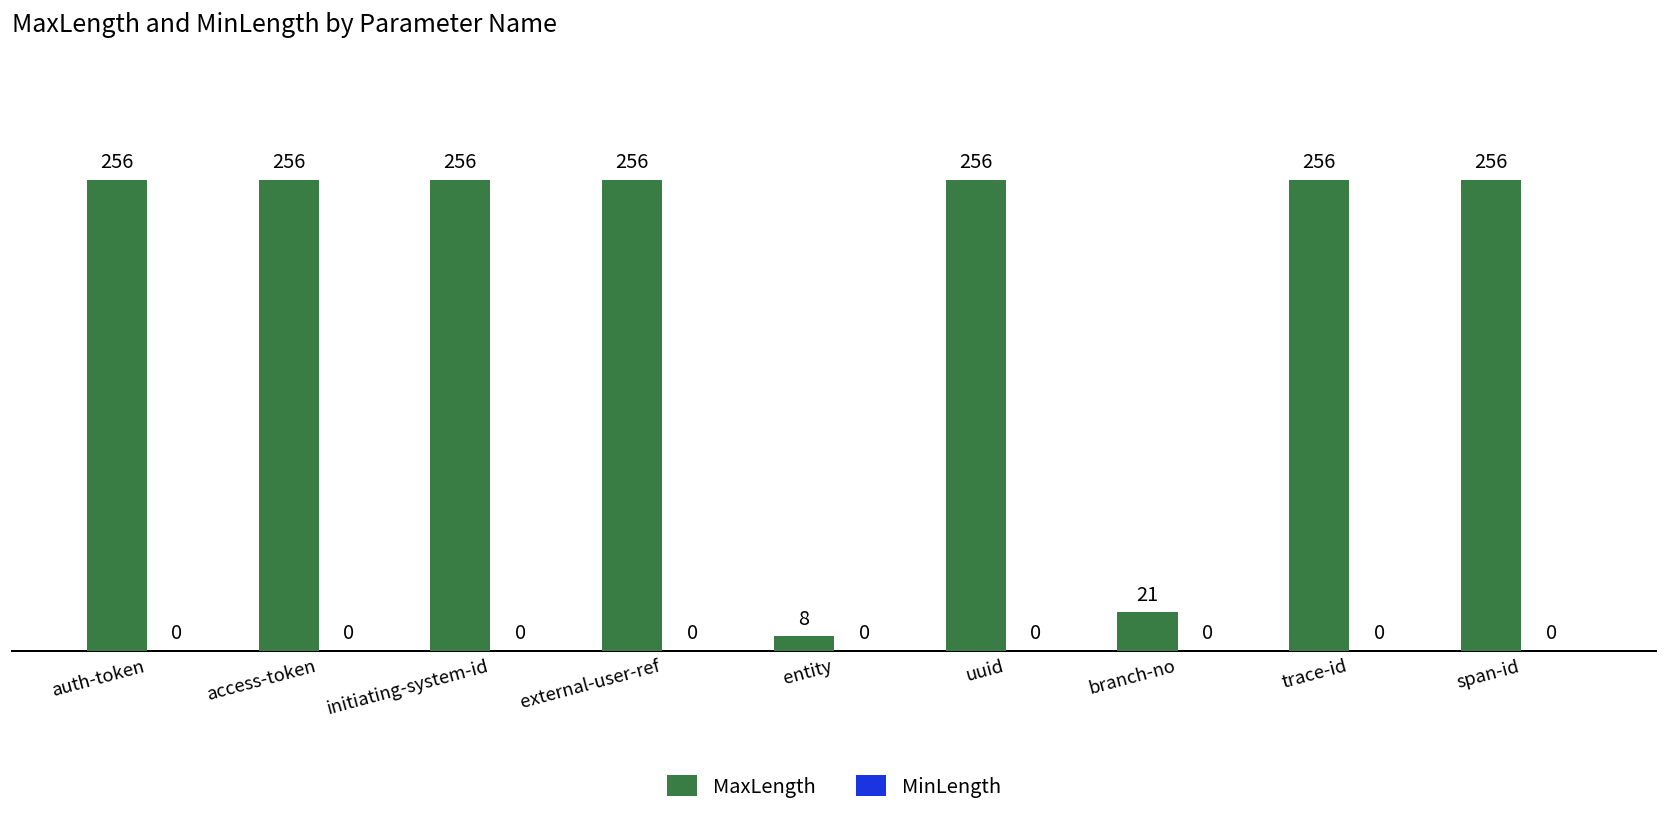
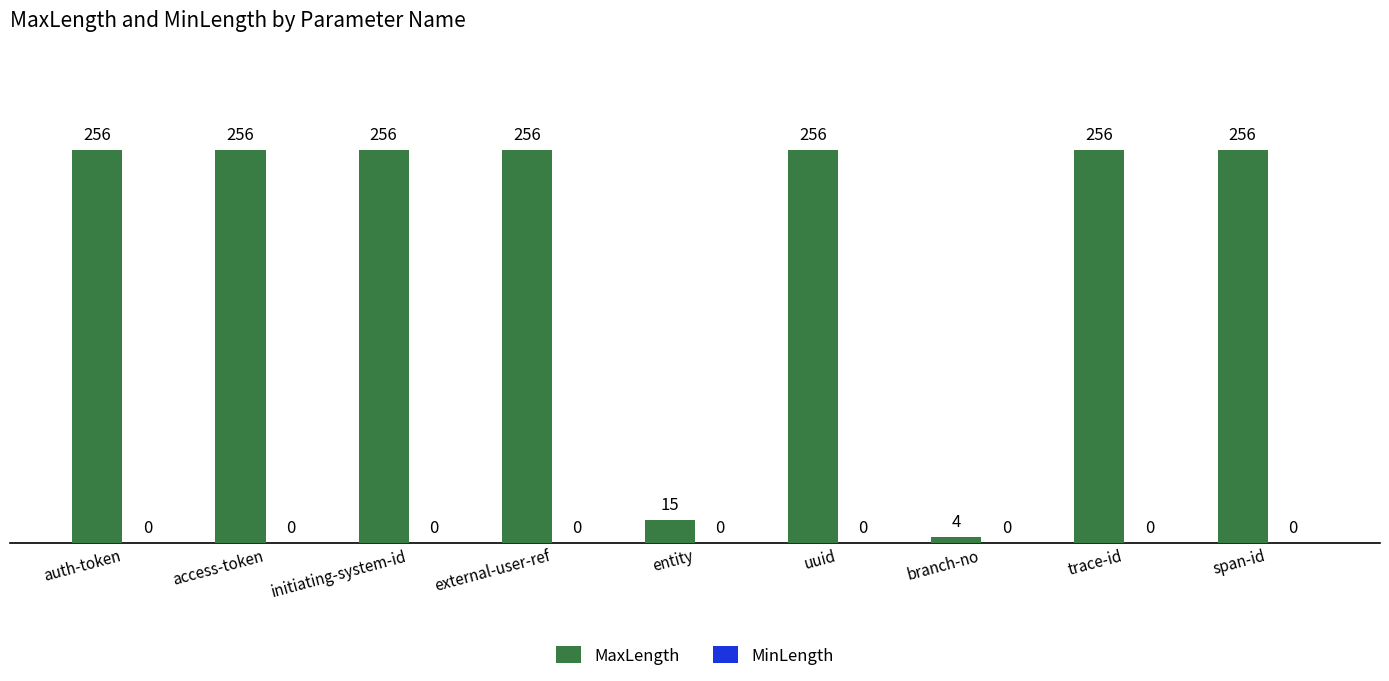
MaxLength, entity: 8 -> 15
MaxLength, branch-no: 21 -> 4
